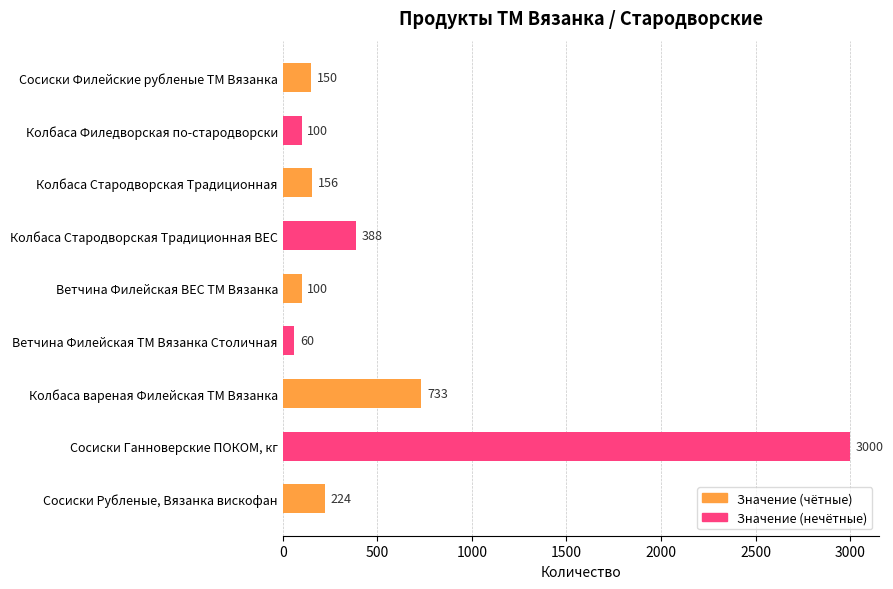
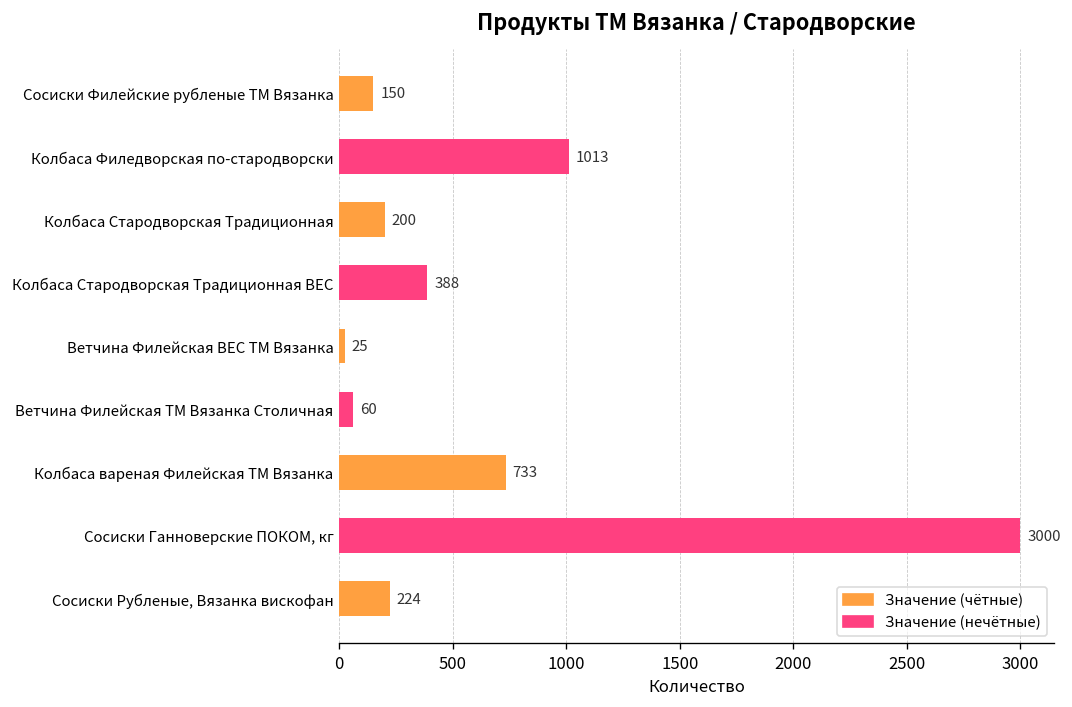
Колбаса Филедворская по-стародворски: 100 -> 1013
Колбаса Стародворская Традиционная: 156 -> 200
Ветчина Филейская ВЕС ТМ Вязанка: 100 -> 25
